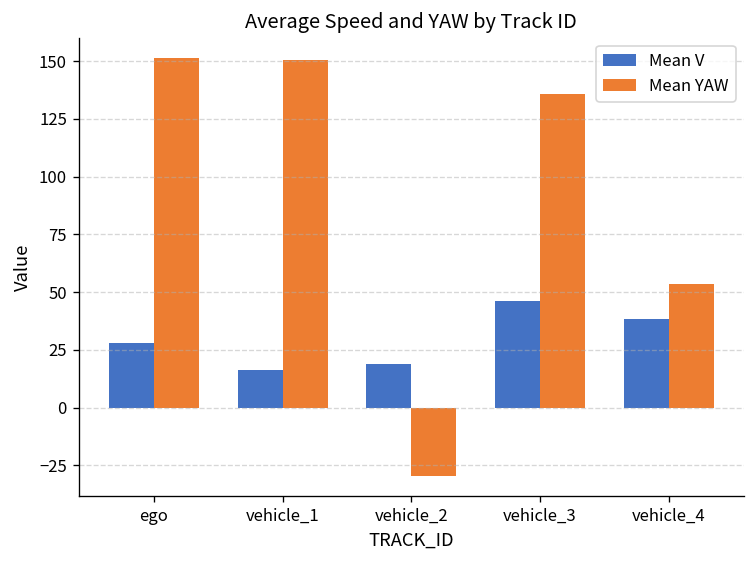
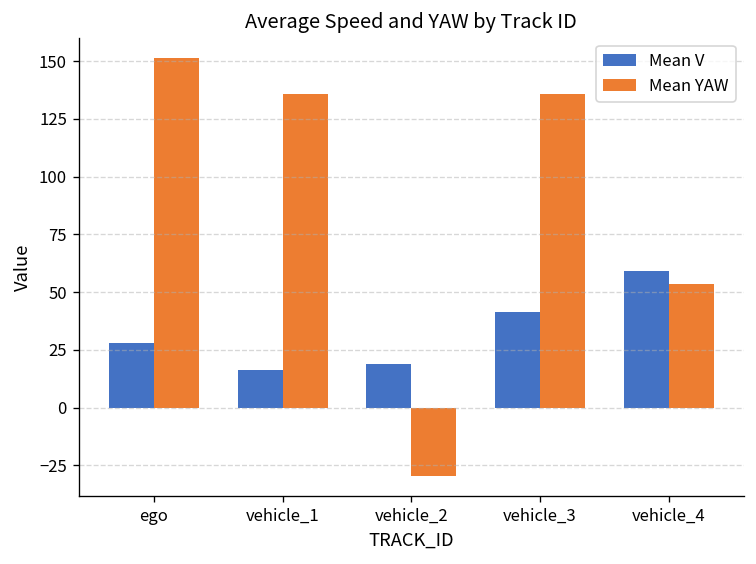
Mean YAW, vehicle_1: 150 -> 136
Mean V, vehicle_3: 46 -> 42
Mean V, vehicle_4: 38 -> 59
